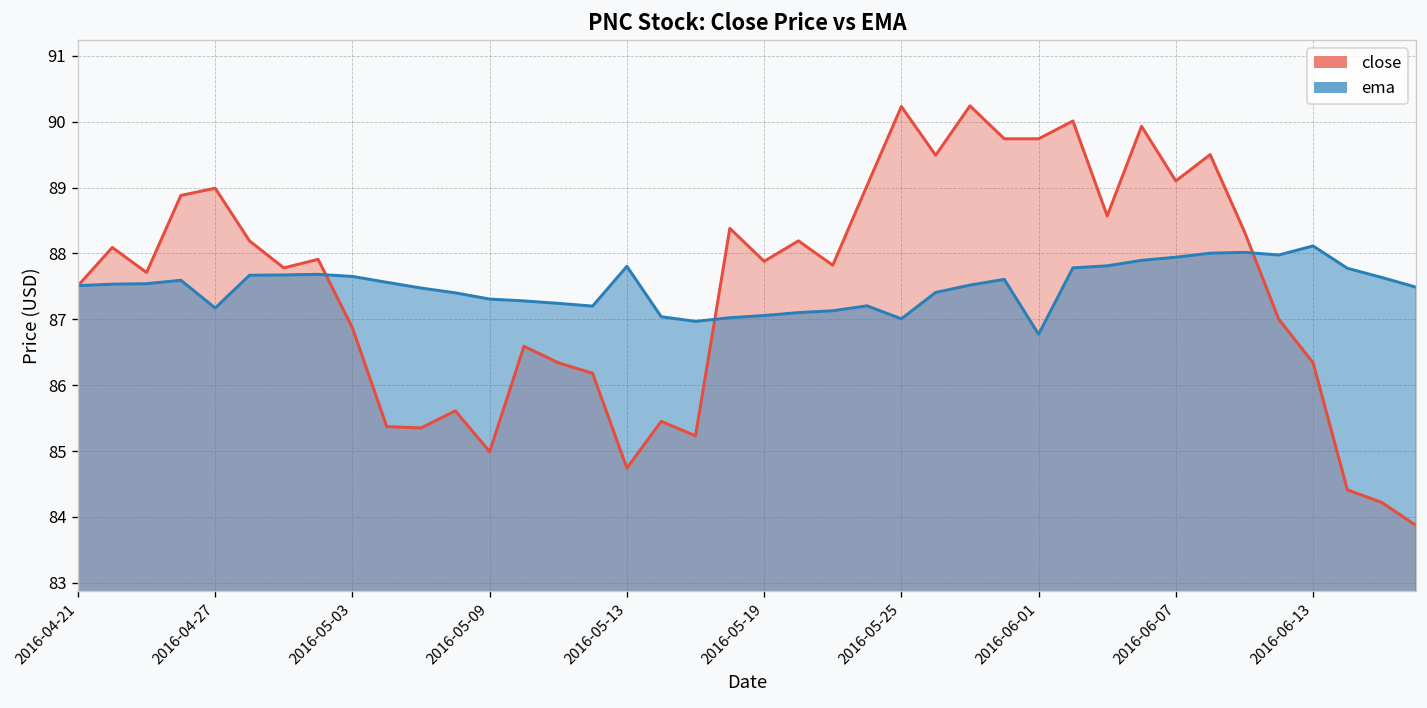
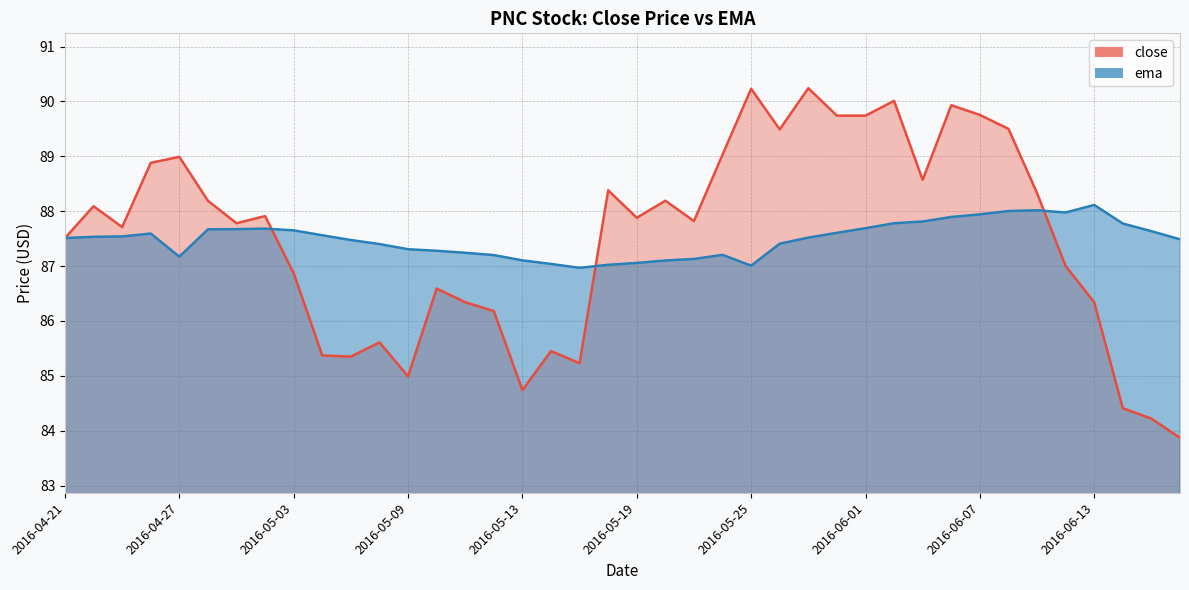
ema, 2016-05-13: 87.8 -> 87.1
ema, 2016-06-01: 86.8 -> 87.7
close, 2016-06-07: 89.1 -> 89.8
